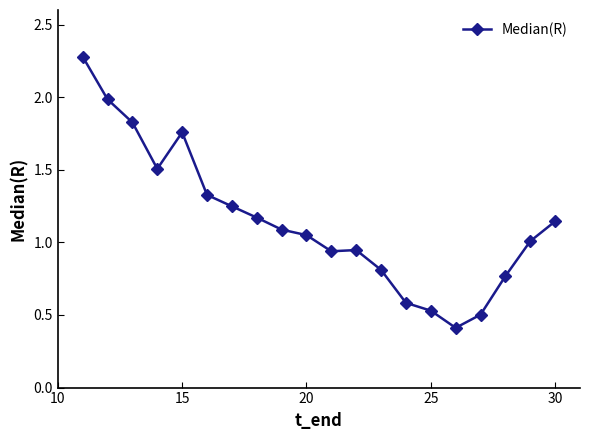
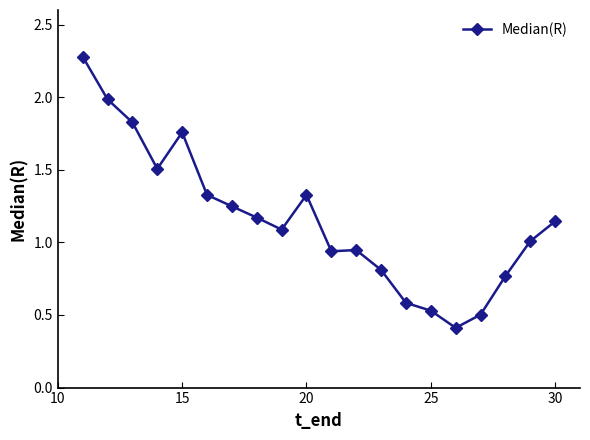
20: 1.05 -> 1.33
